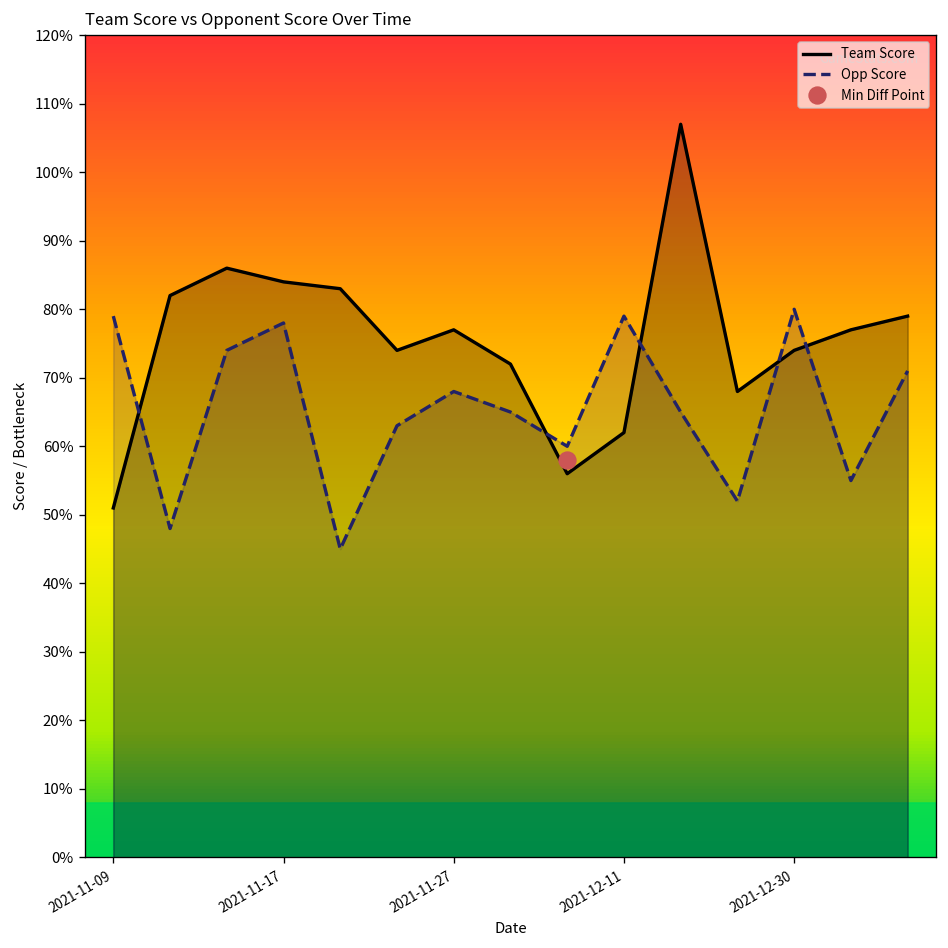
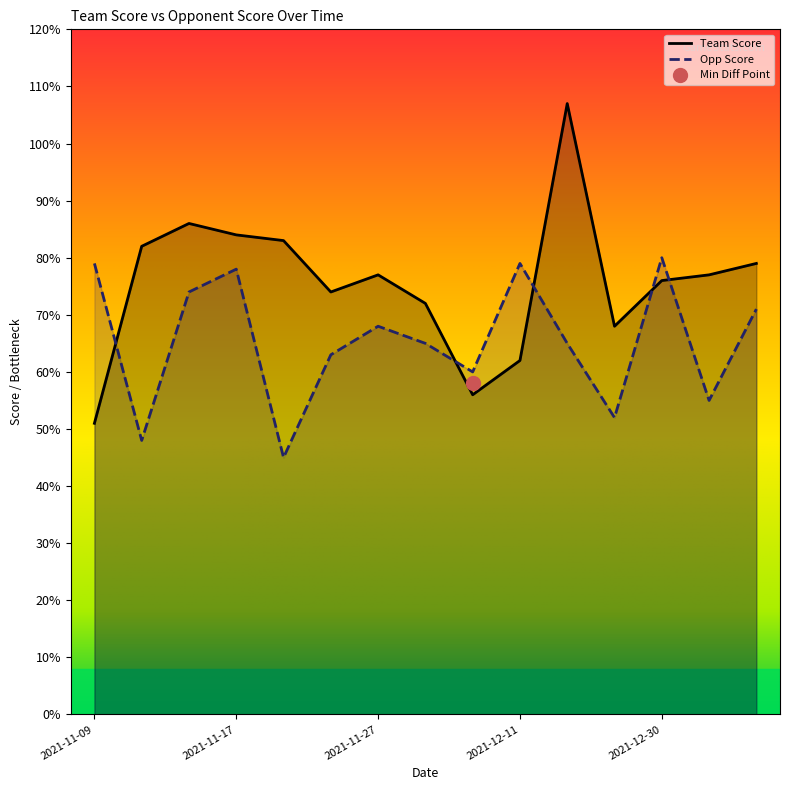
Team Score, 2021-12-30: 74% -> 76%
